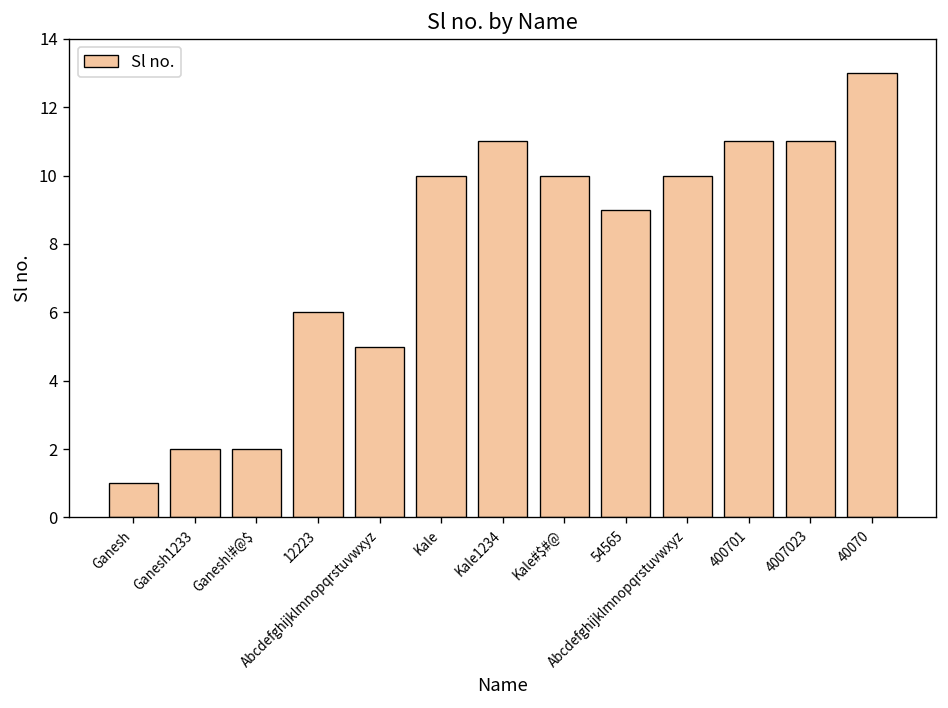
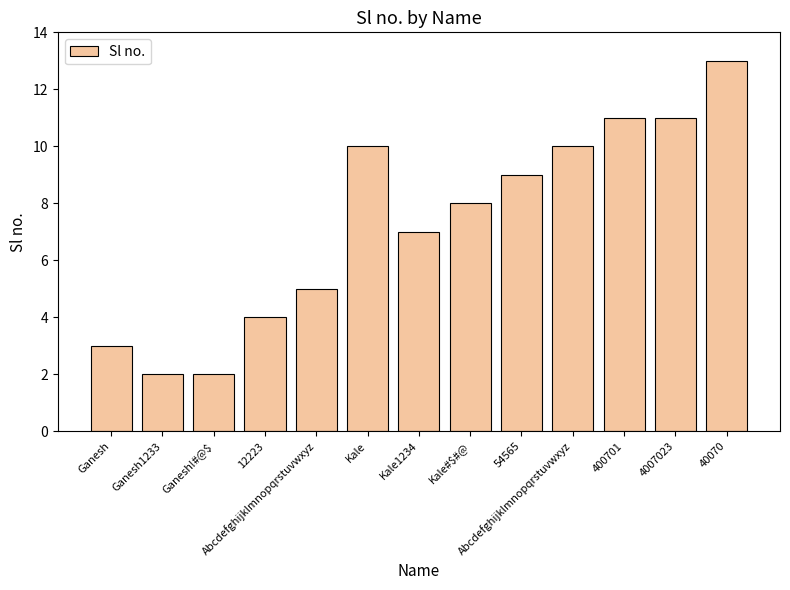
Ganesh: 1 -> 3
12223: 6 -> 4
Kale1234: 11 -> 7
Kale#$#@: 10 -> 8
